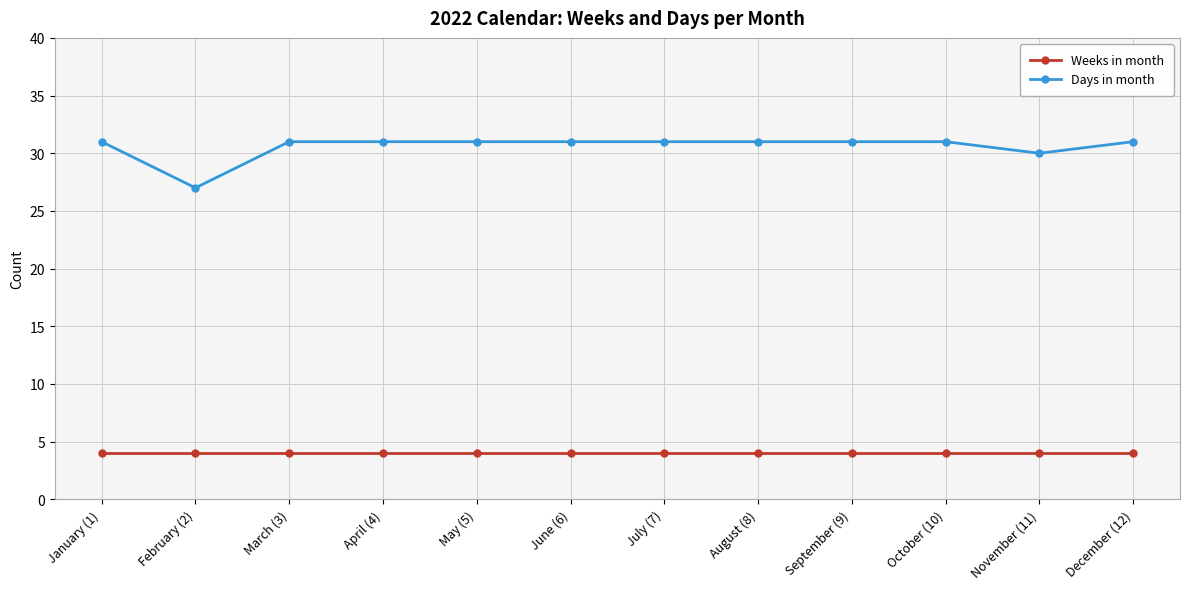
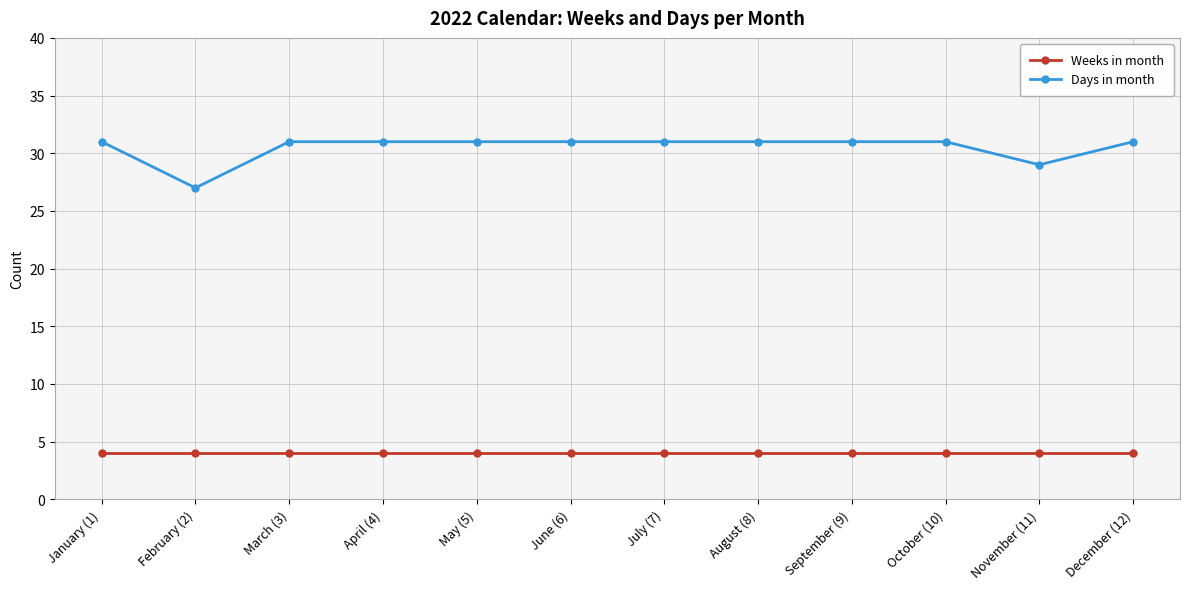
Days in month, November (11): 30 -> 29
